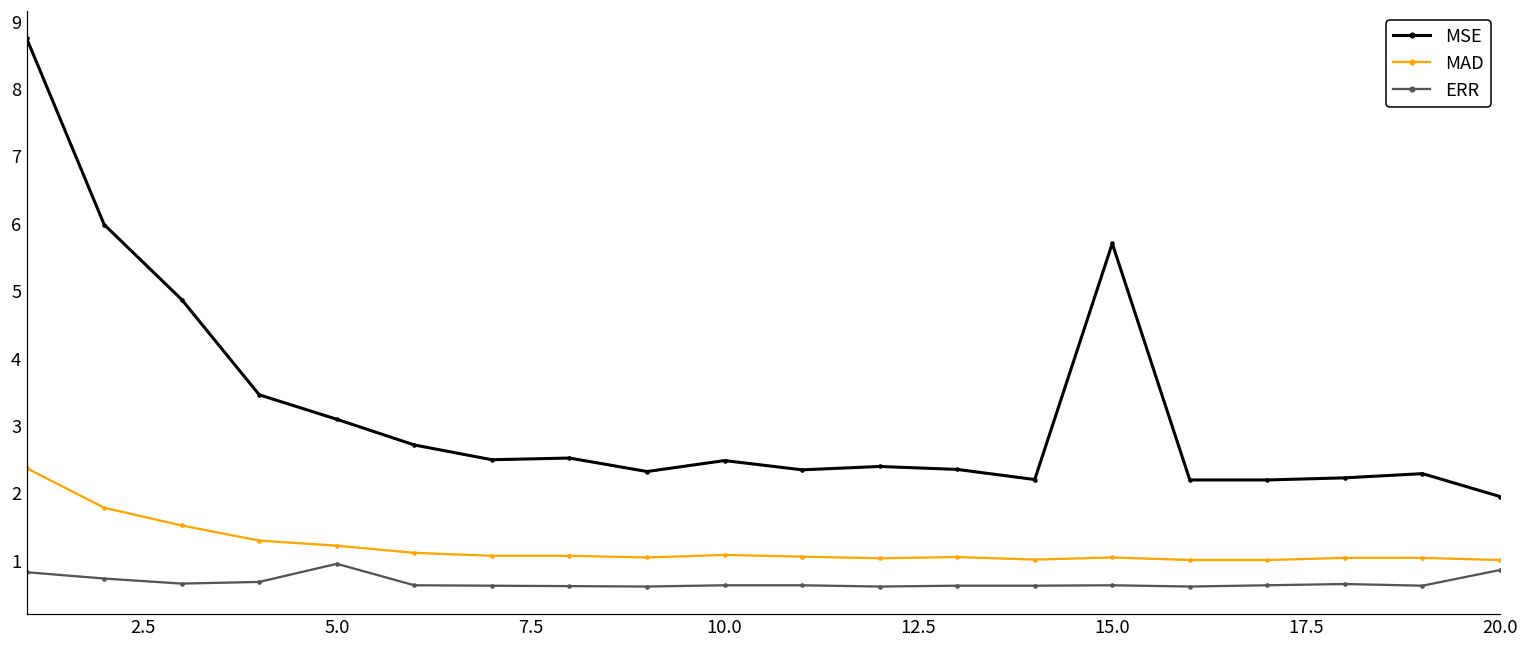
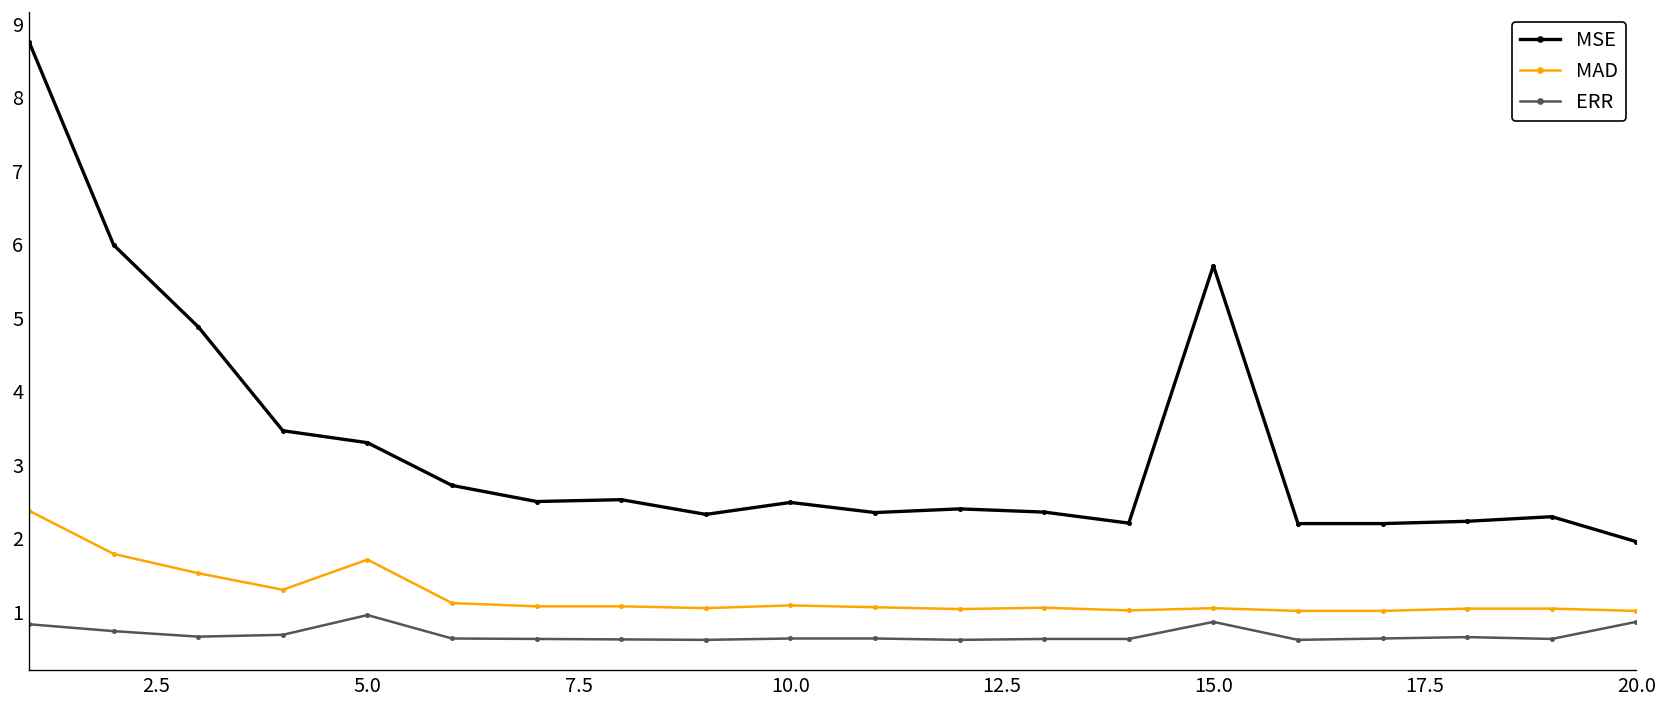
MSE, 5.0: 3.1 -> 3.3
MAD, 5.0: 1.2 -> 1.7
ERR, 15.0: 0.6 -> 0.9
